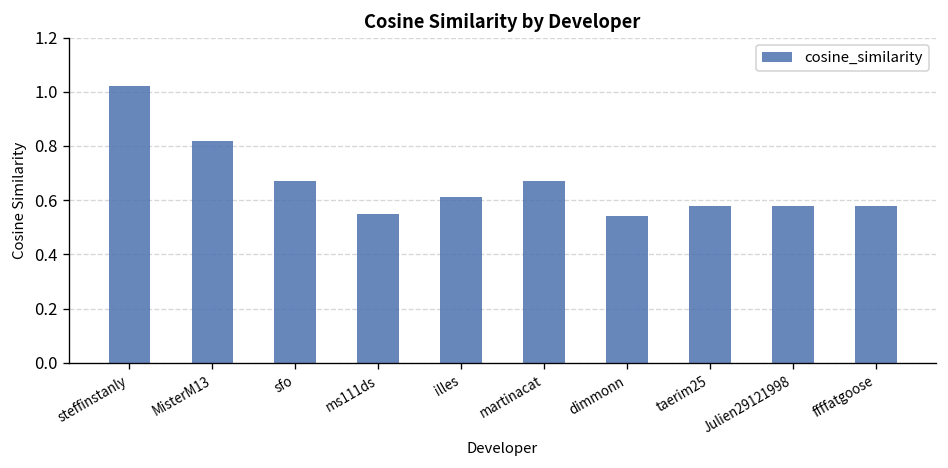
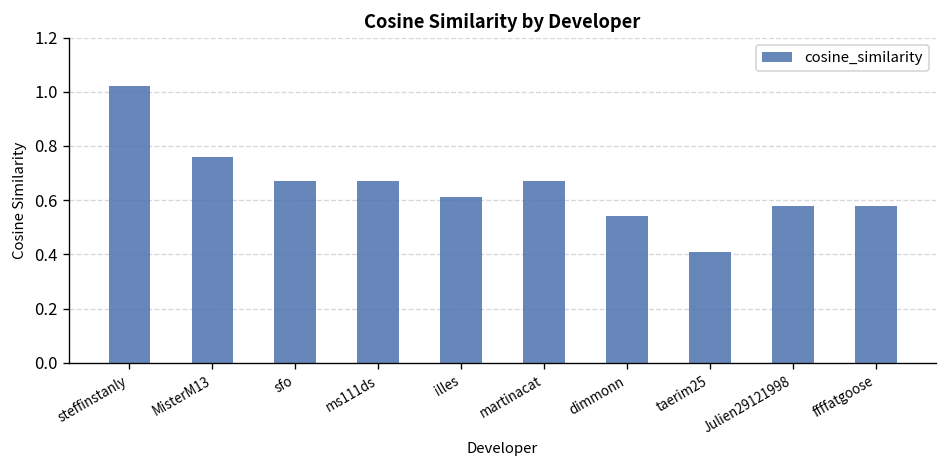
MisterM13: 0.82 -> 0.76
ms111ds: 0.55 -> 0.67
taerim25: 0.58 -> 0.41
